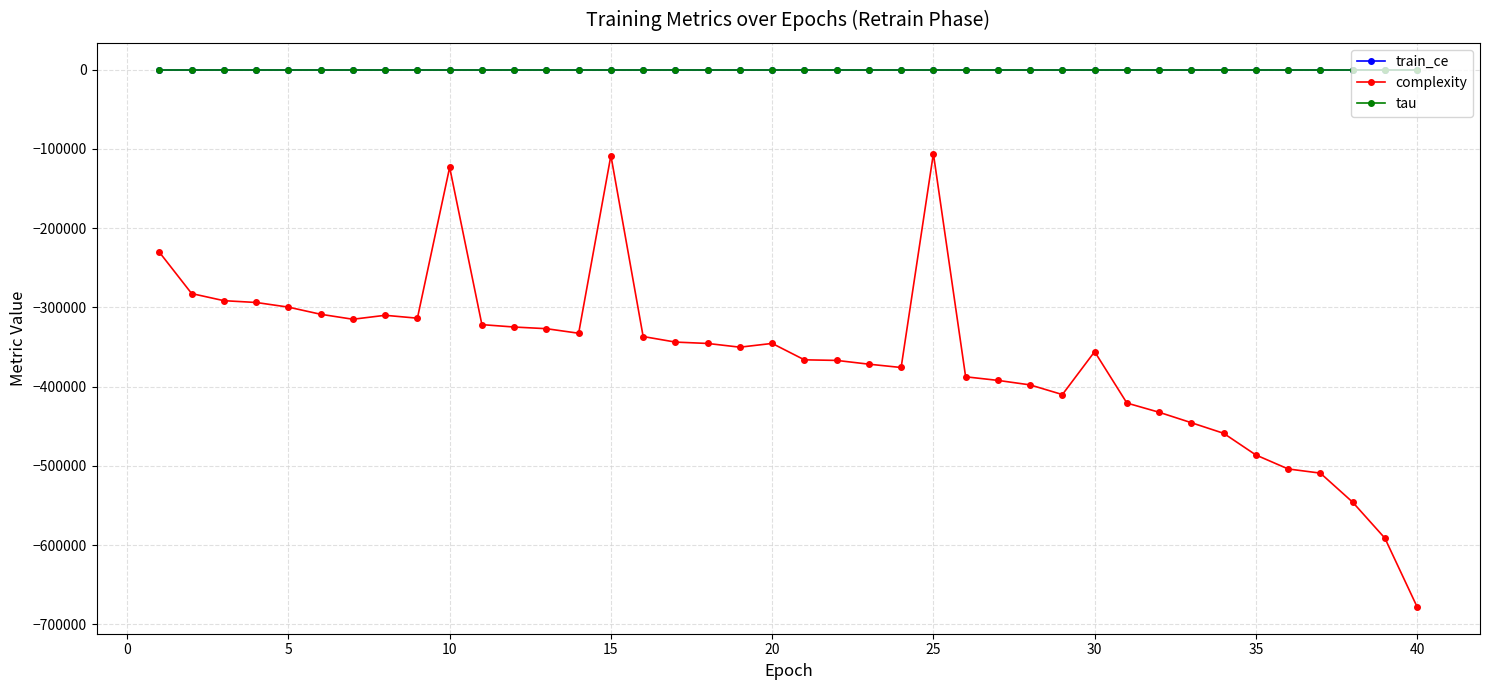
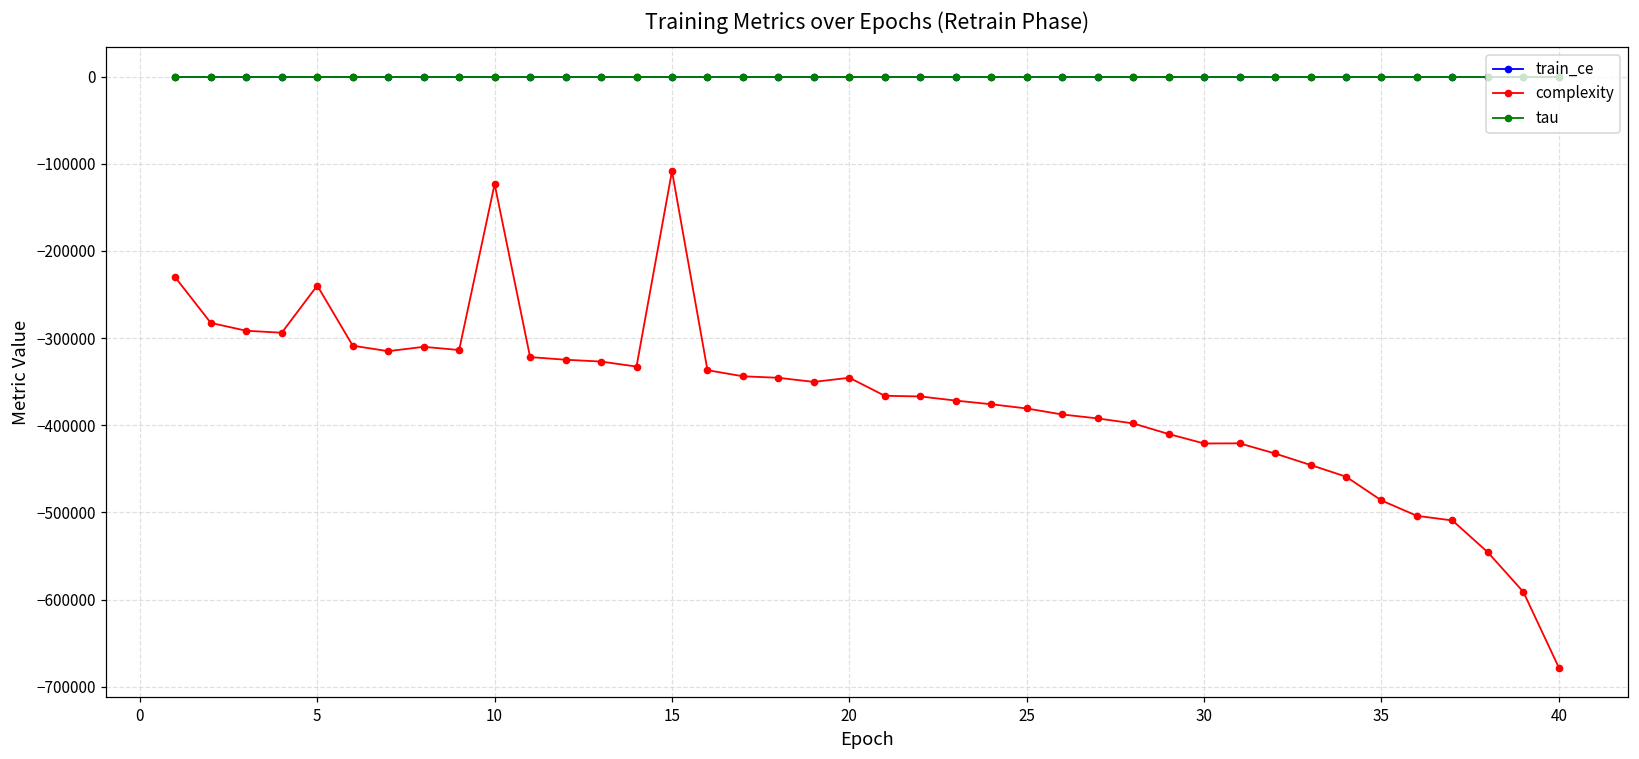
complexity, 5: -300000 -> -240000
complexity, 25: -110000 -> -380000
complexity, 30: -360000 -> -420000
